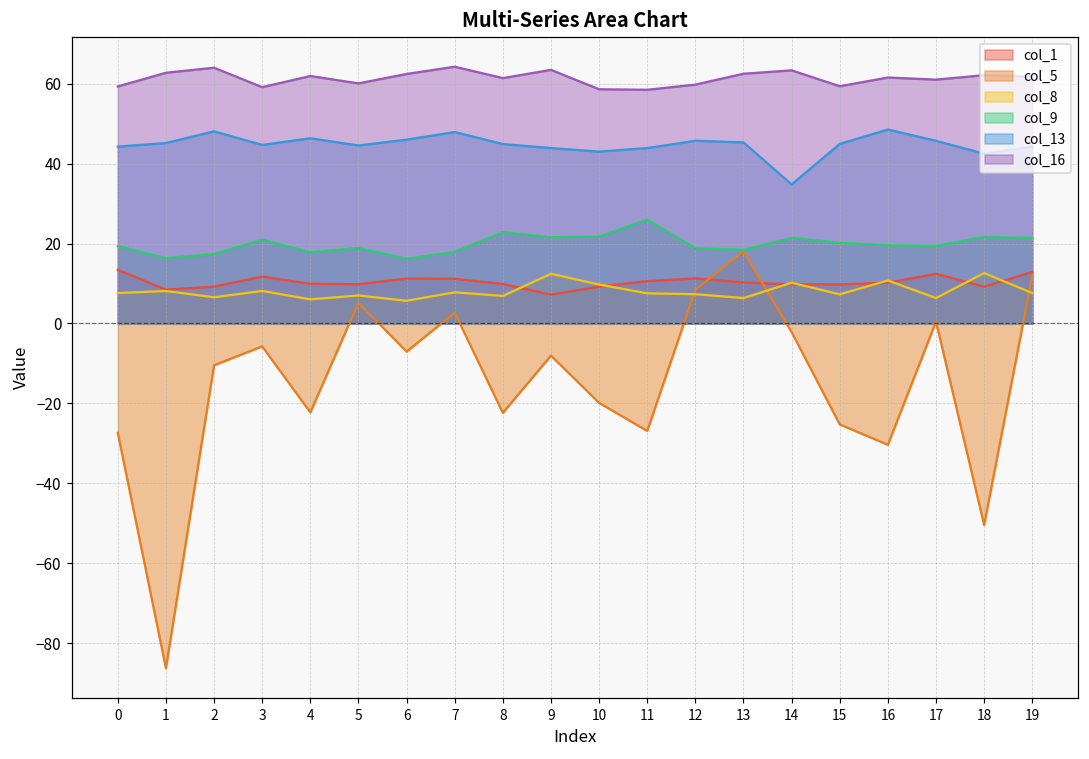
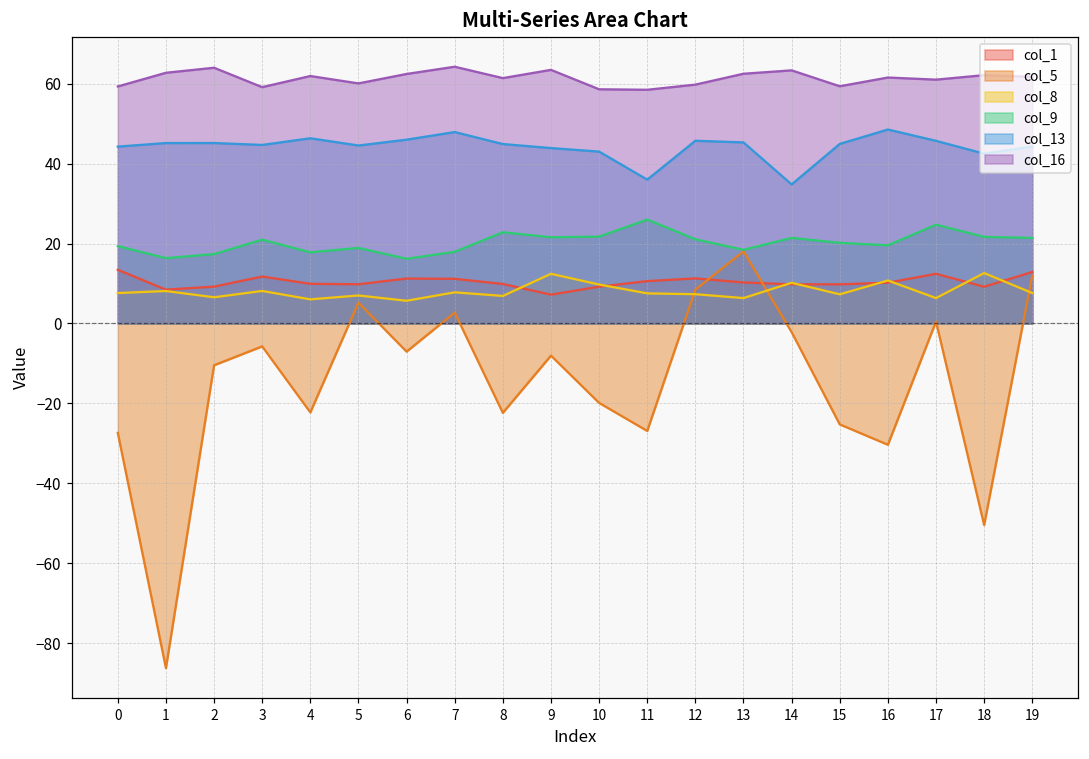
col_13, 2: 48 -> 45
col_13, 11: 44 -> 36
col_9, 12: 19 -> 21
col_9, 17: 19 -> 25
